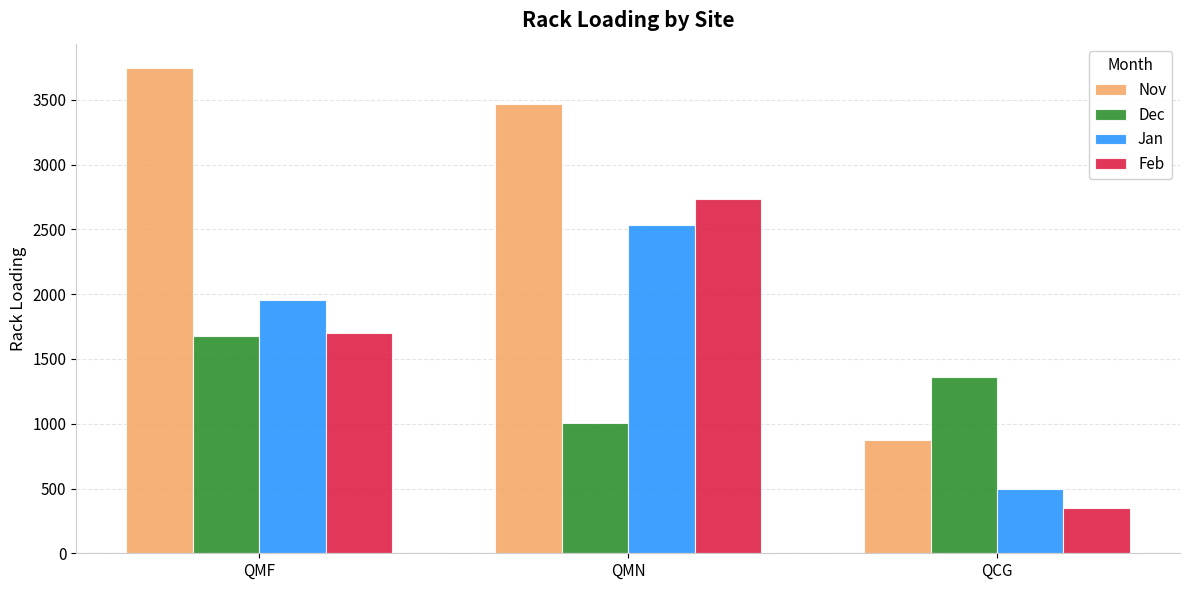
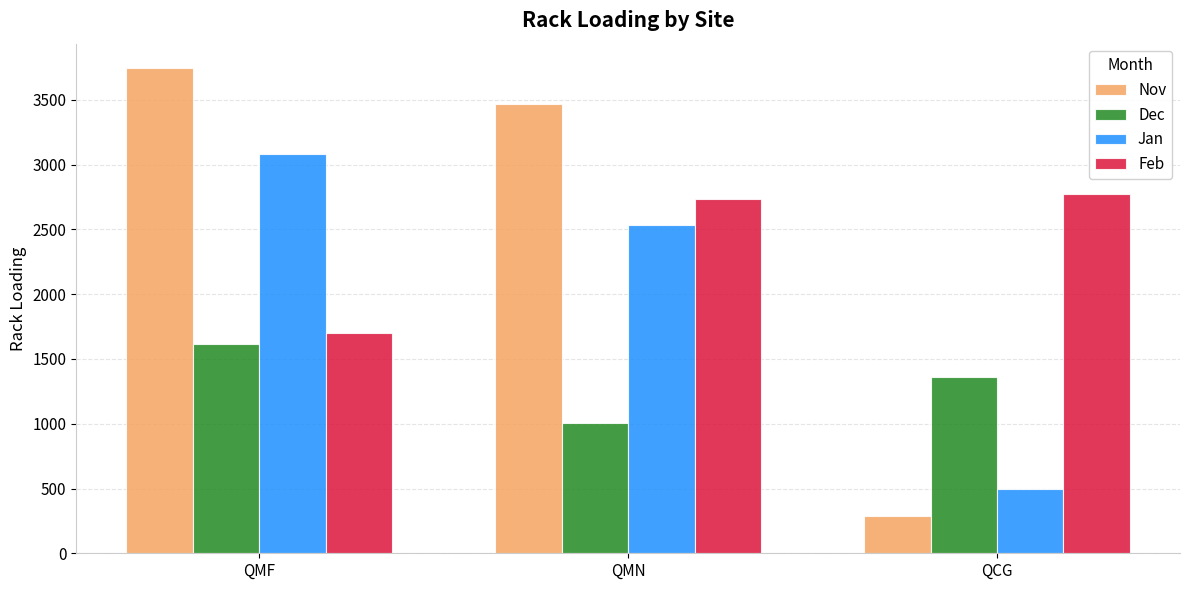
Dec, QMF: 1680 -> 1620
Jan, QMF: 1960 -> 3080
Nov, QCG: 880 -> 280
Feb, QCG: 350 -> 2770
